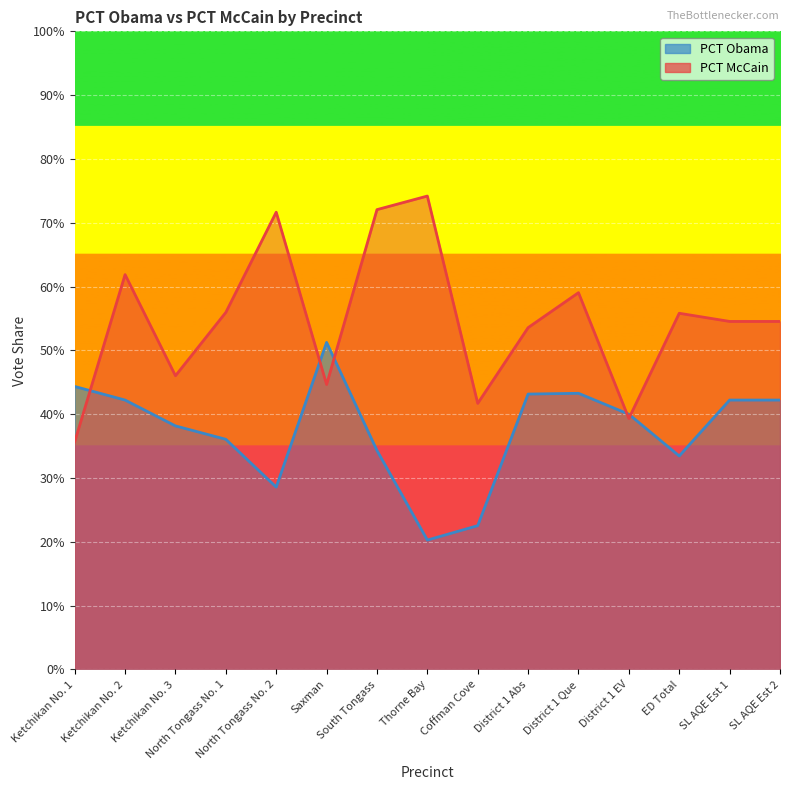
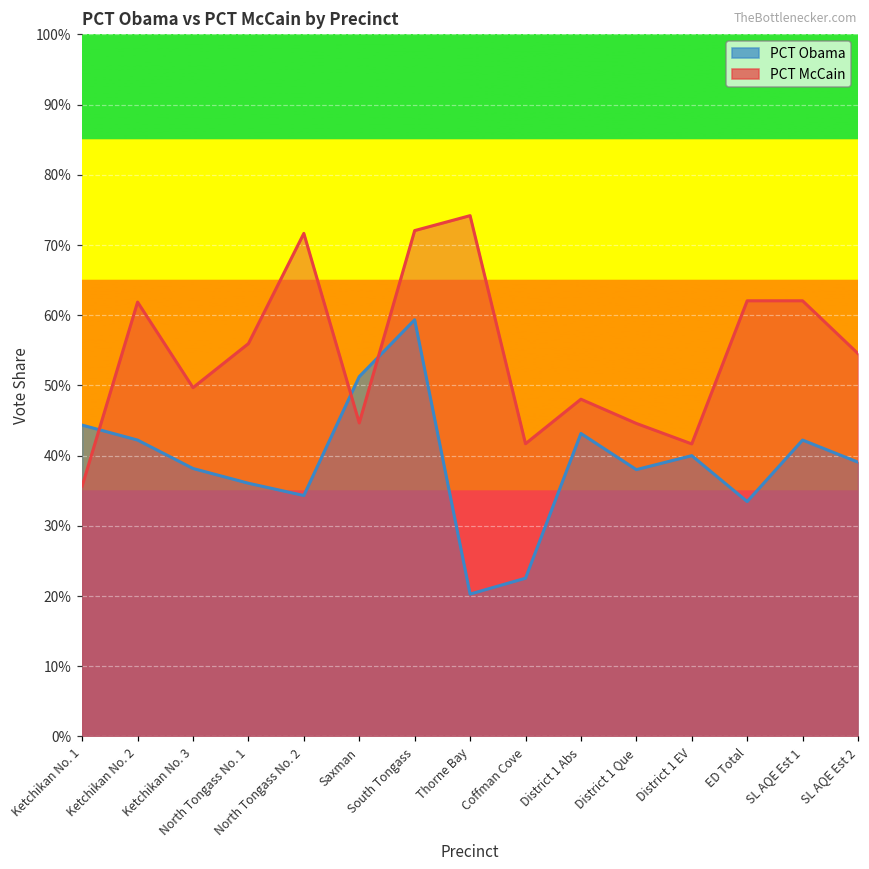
PCT McCain, Ketchikan No. 3: 46% -> 50%
PCT Obama, North Tongass No. 2: 29% -> 34%
PCT Obama, South Tongass: 34% -> 59%
PCT McCain, District 1 Abs: 54% -> 48%
PCT Obama, District 1 Que: 43% -> 38%
PCT McCain, District 1 Que: 59% -> 45%
PCT McCain, District 1 EV: 39% -> 42%
PCT McCain, ED Total: 56% -> 62%
PCT McCain, SL AQE Est 1: 55% -> 62%
PCT Obama, SL AQE Est 2: 42% -> 39%
